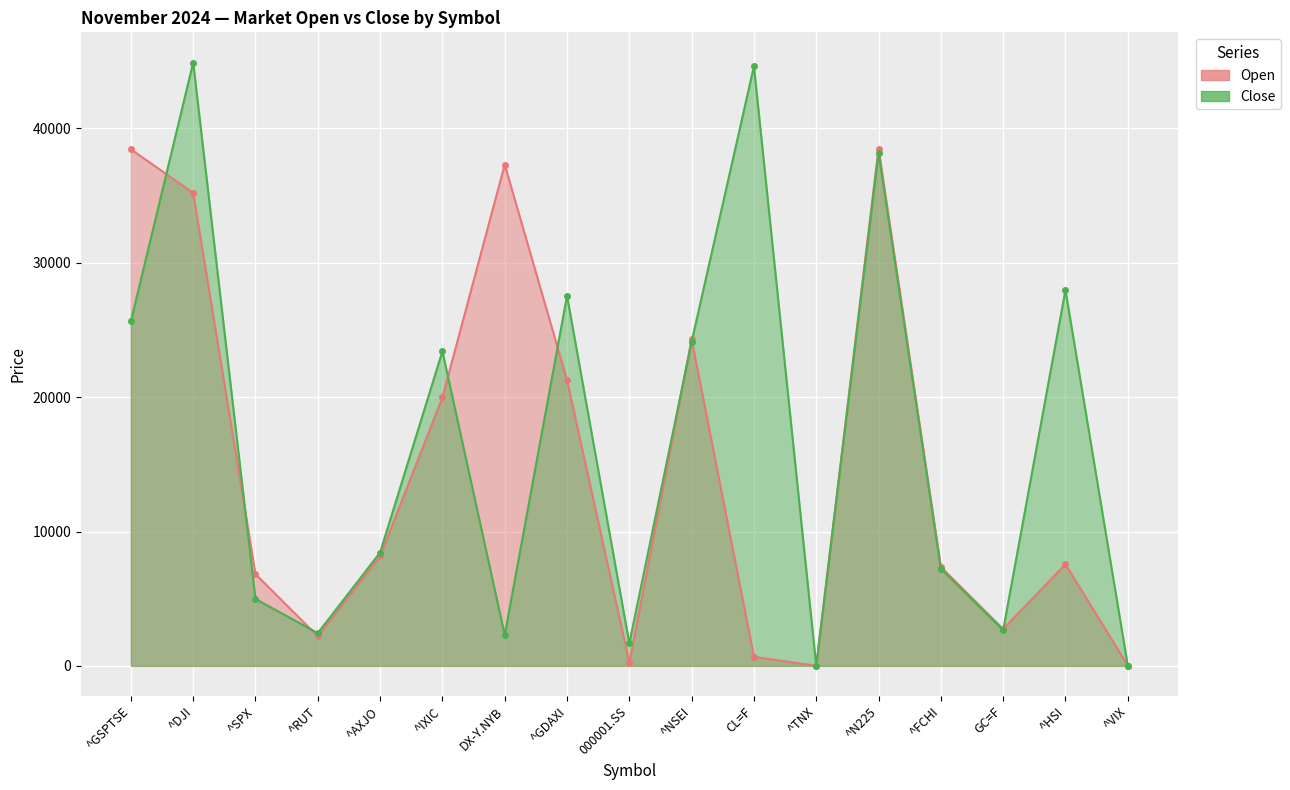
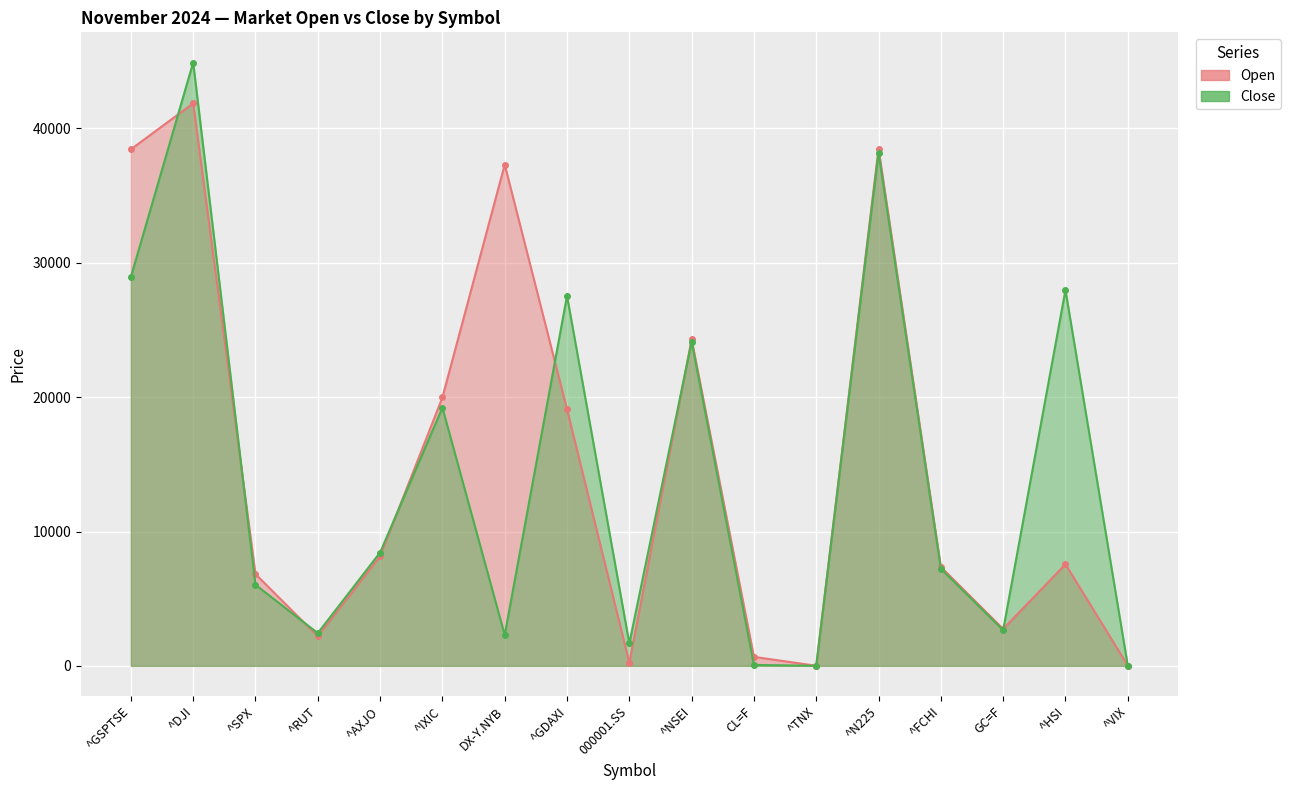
Close, ^GSPTSE: 25600 -> 28900
Open, ^DJI: 35200 -> 41900
Close, ^SPX: 5000 -> 6000
Close, ^IXIC: 23400 -> 19200
Open, ^GDAXI: 21300 -> 19100
Close, CL=F: 44600 -> 100
